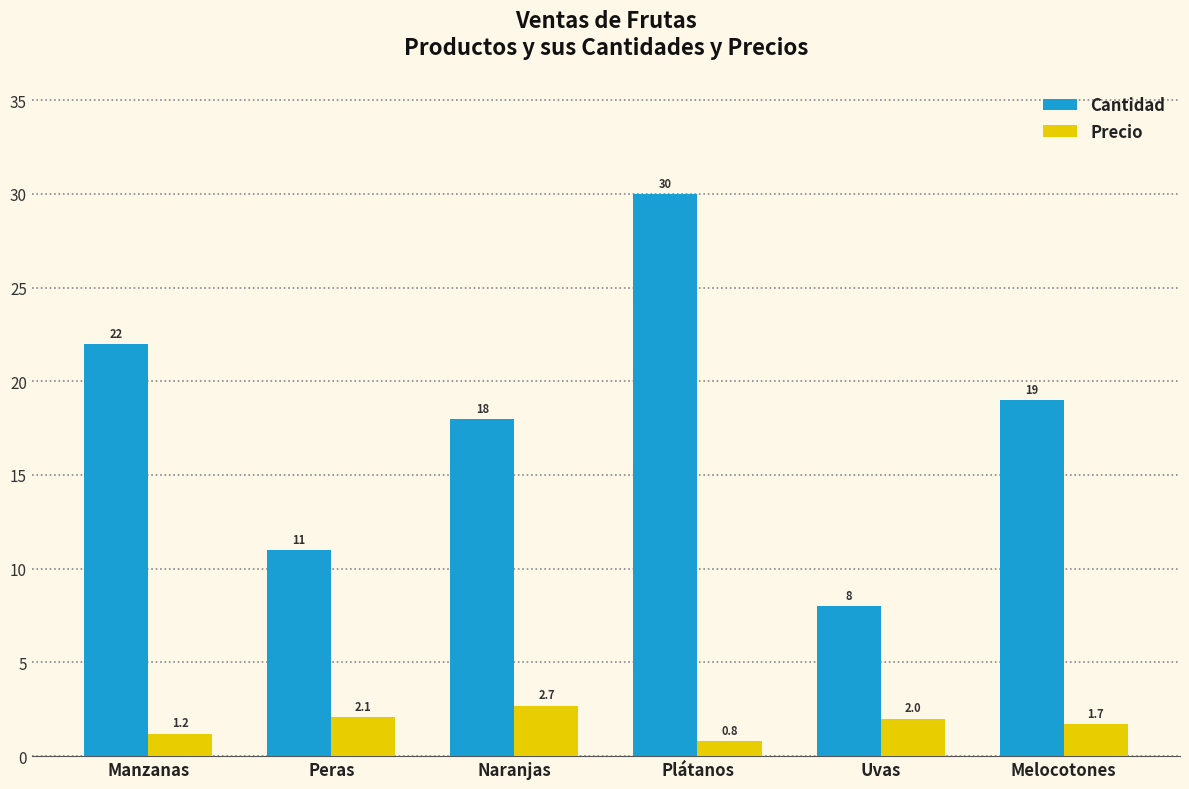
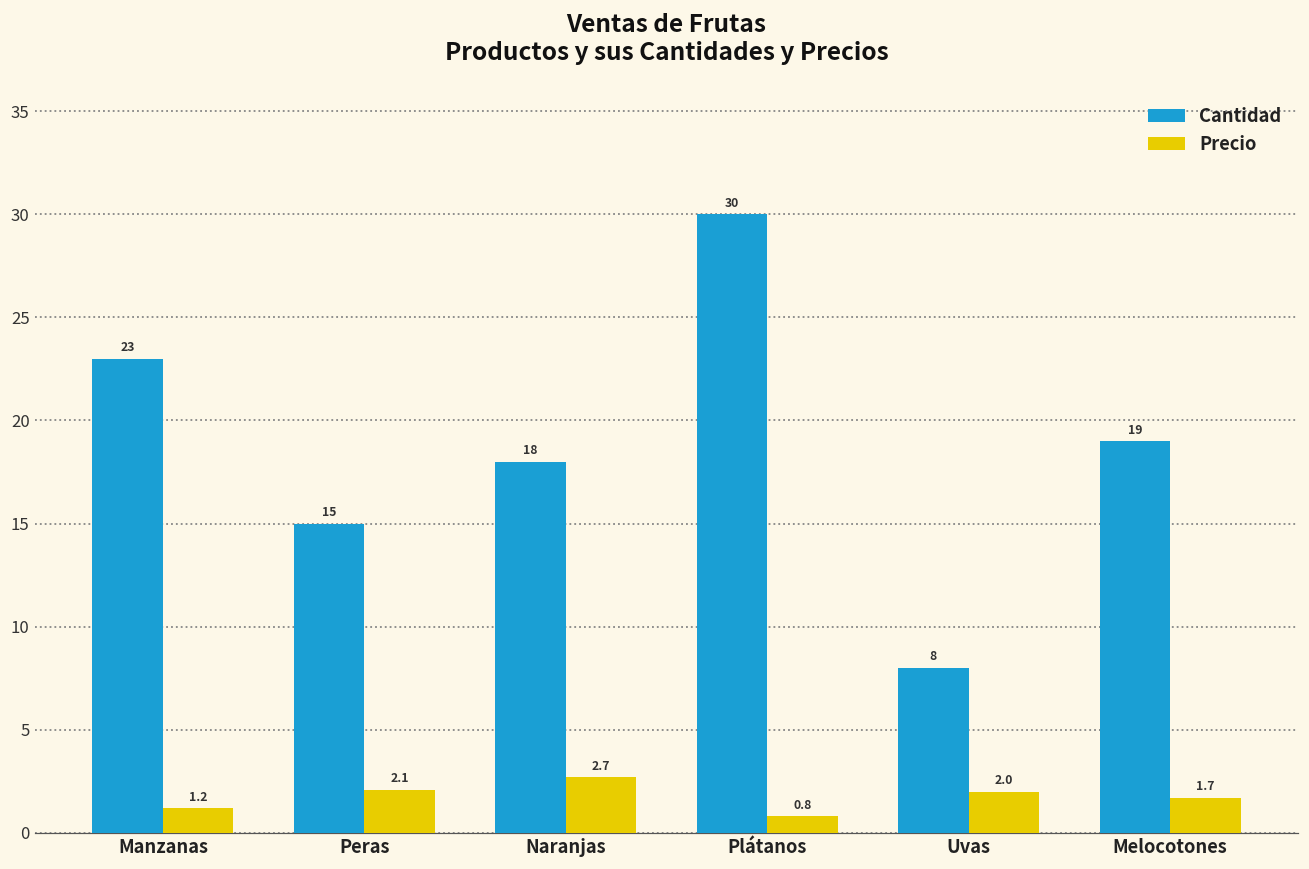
Cantidad, Manzanas: 22 -> 23
Cantidad, Peras: 11 -> 15
